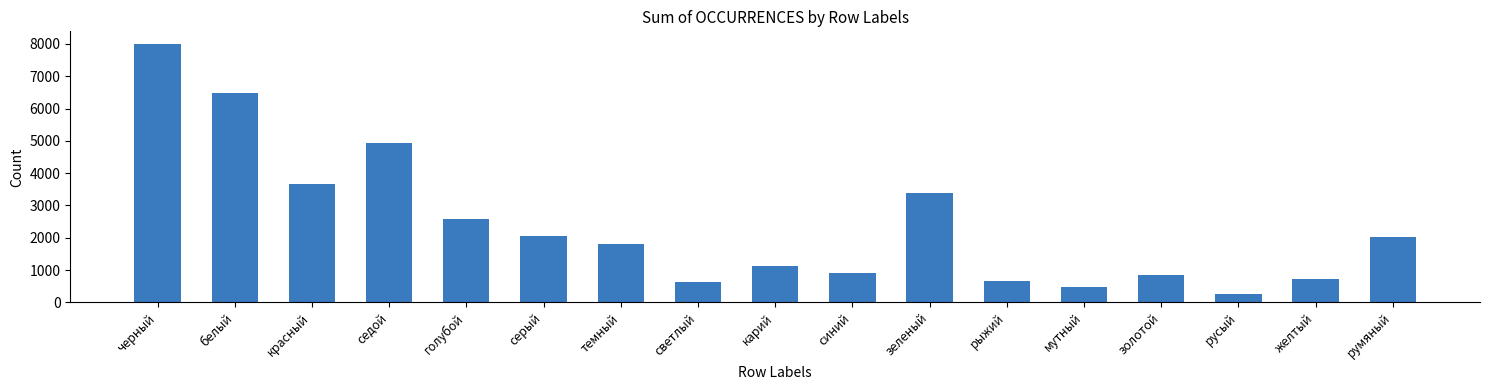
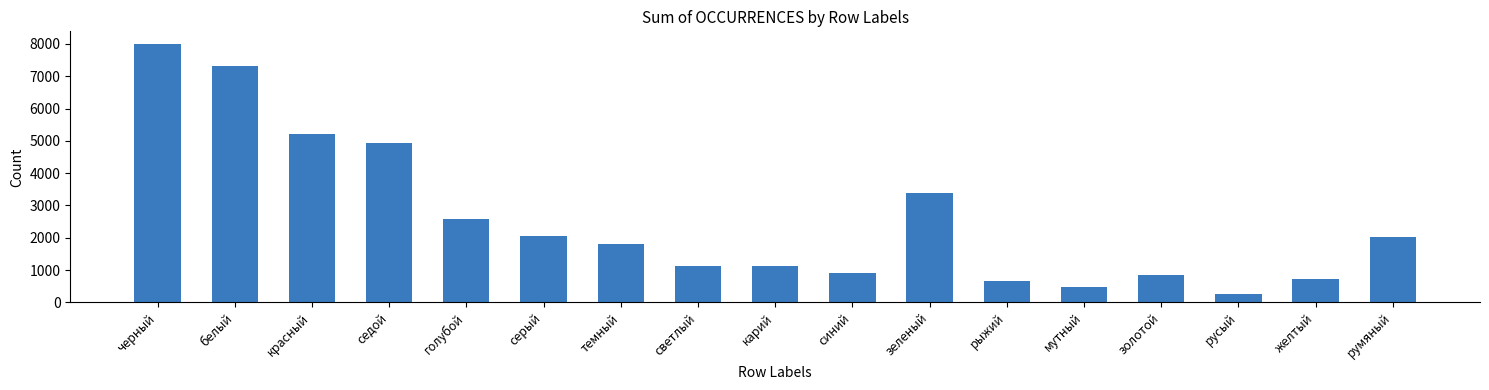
белый: 6500 -> 7300
красный: 3700 -> 5200
светлый: 600 -> 1100
